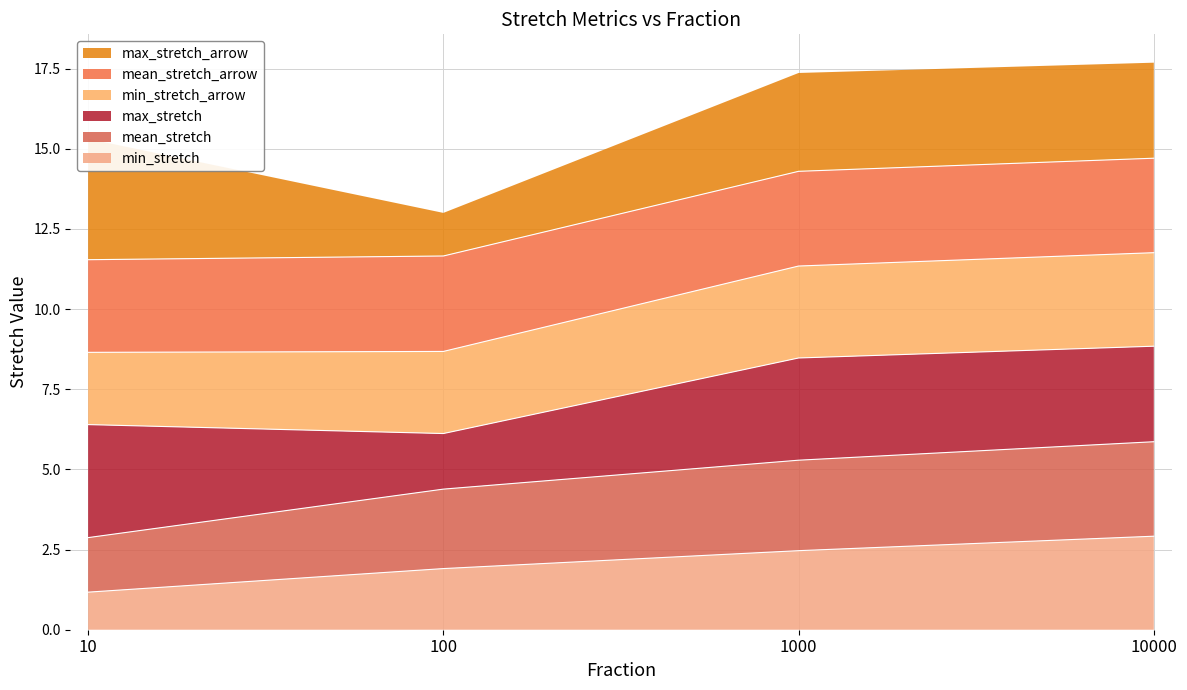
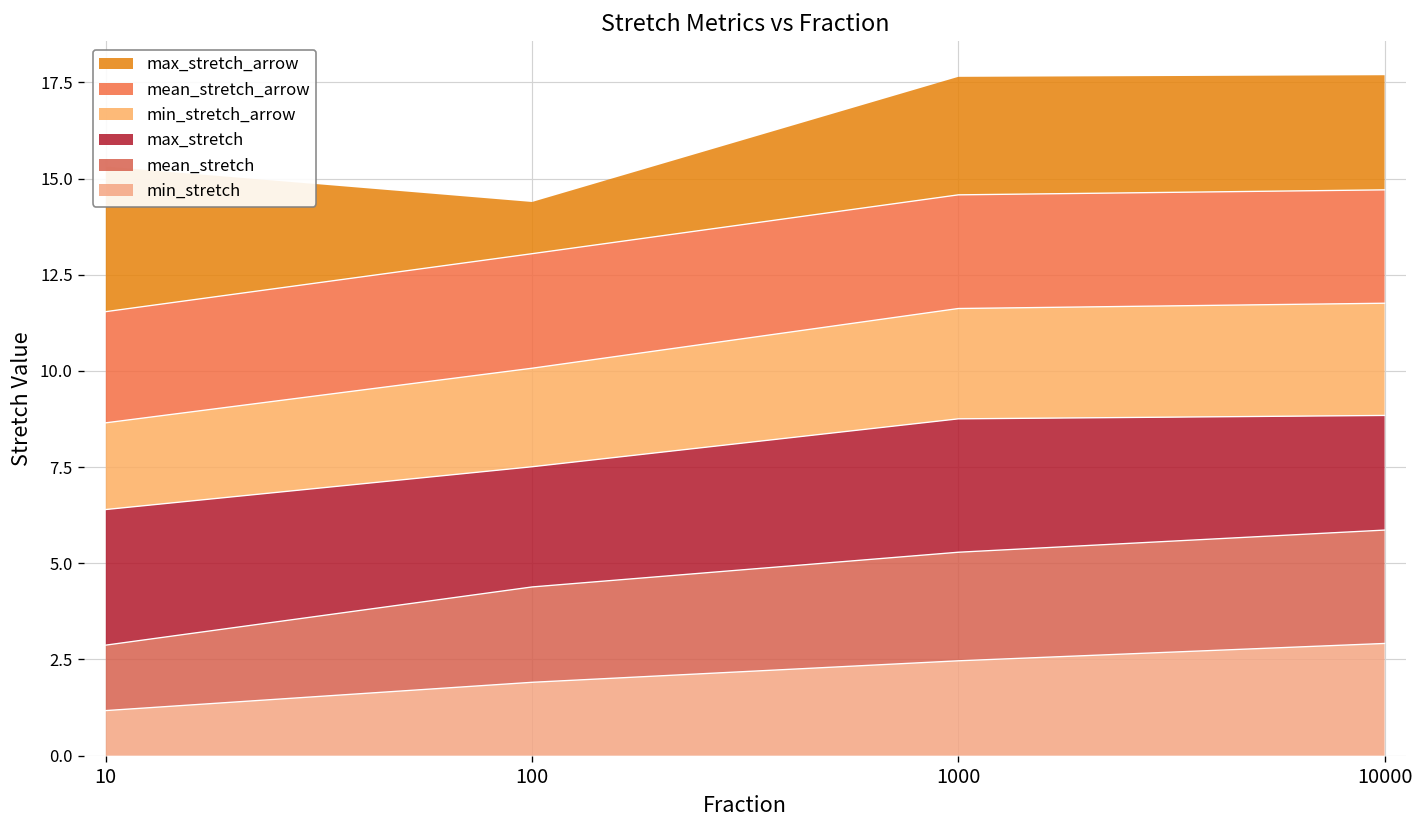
max_stretch, 100: 1.7 -> 3.1
max_stretch, 1000: 3.2 -> 3.5
